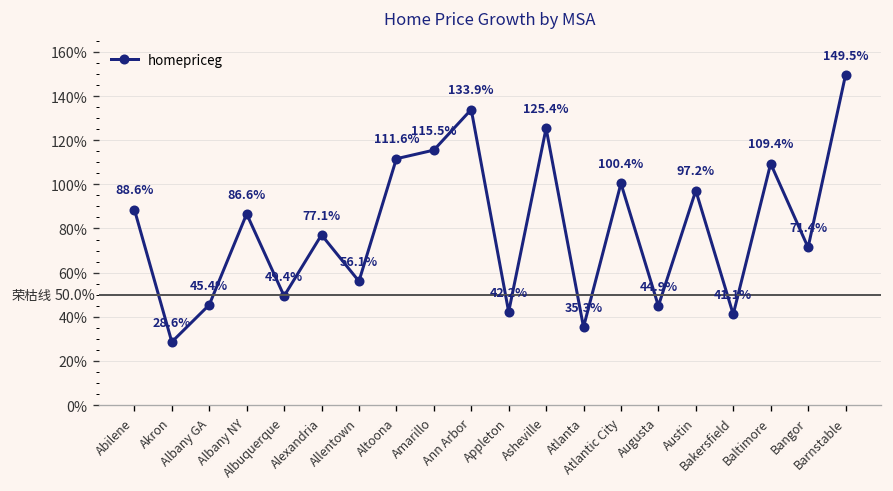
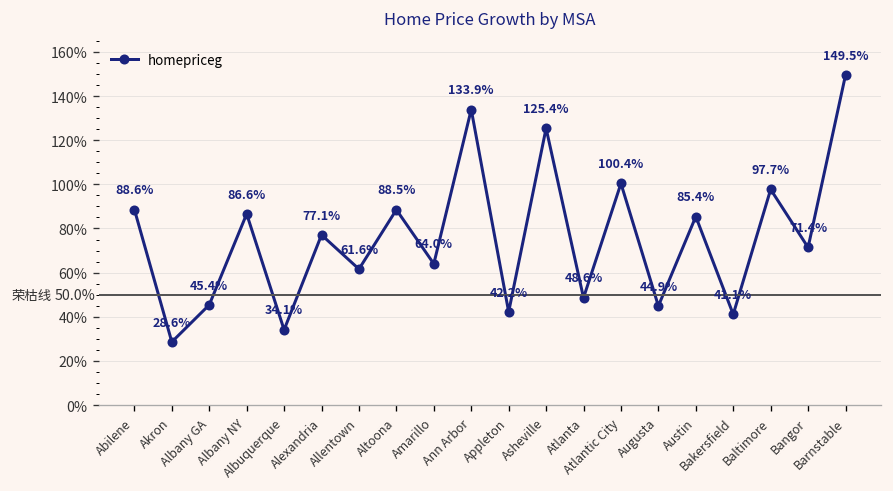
Albuquerque: 49.4% -> 34.1%
Allentown: 56.1% -> 61.6%
Altoona: 111.6% -> 88.5%
Amarillo: 115.5% -> 64.0%
Atlanta: 35.3% -> 48.6%
Austin: 97.2% -> 85.4%
Baltimore: 109.4% -> 97.7%
